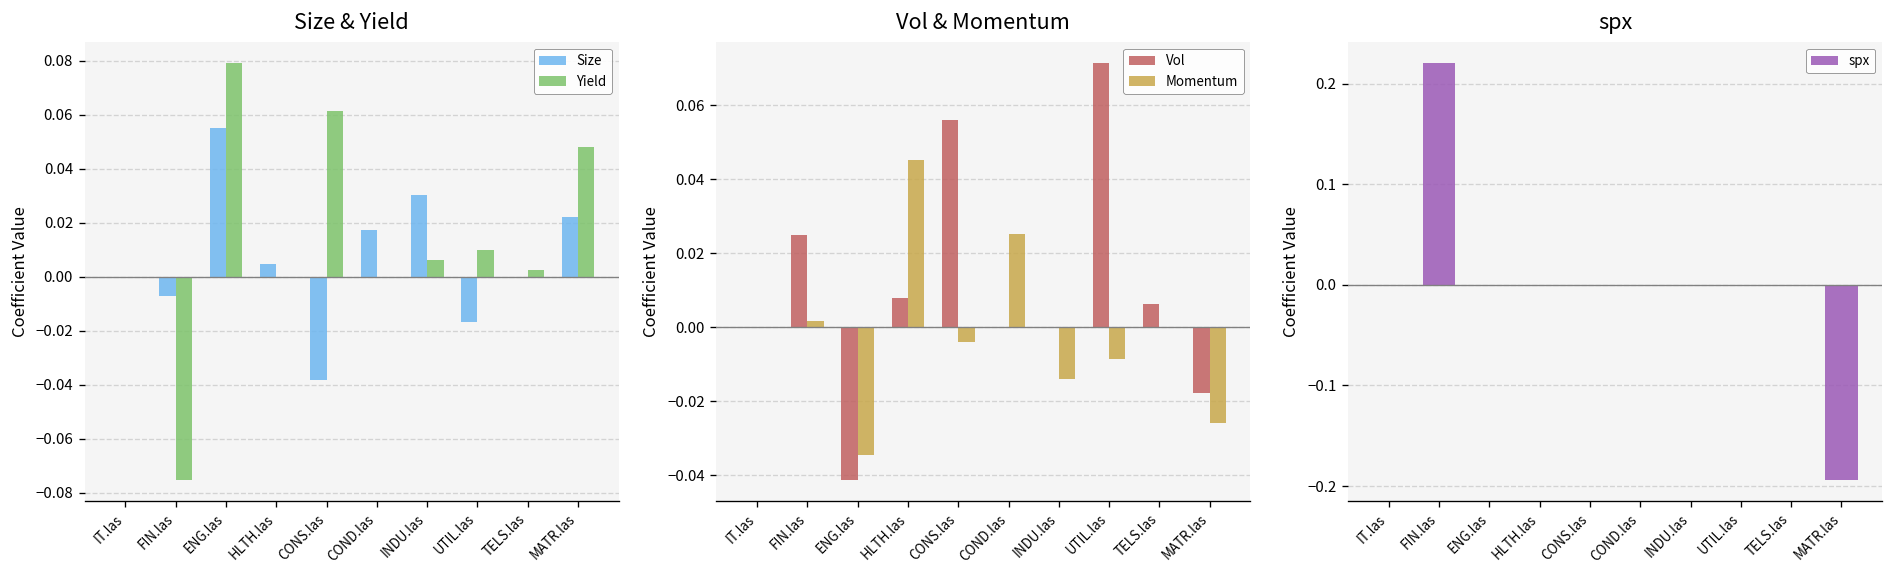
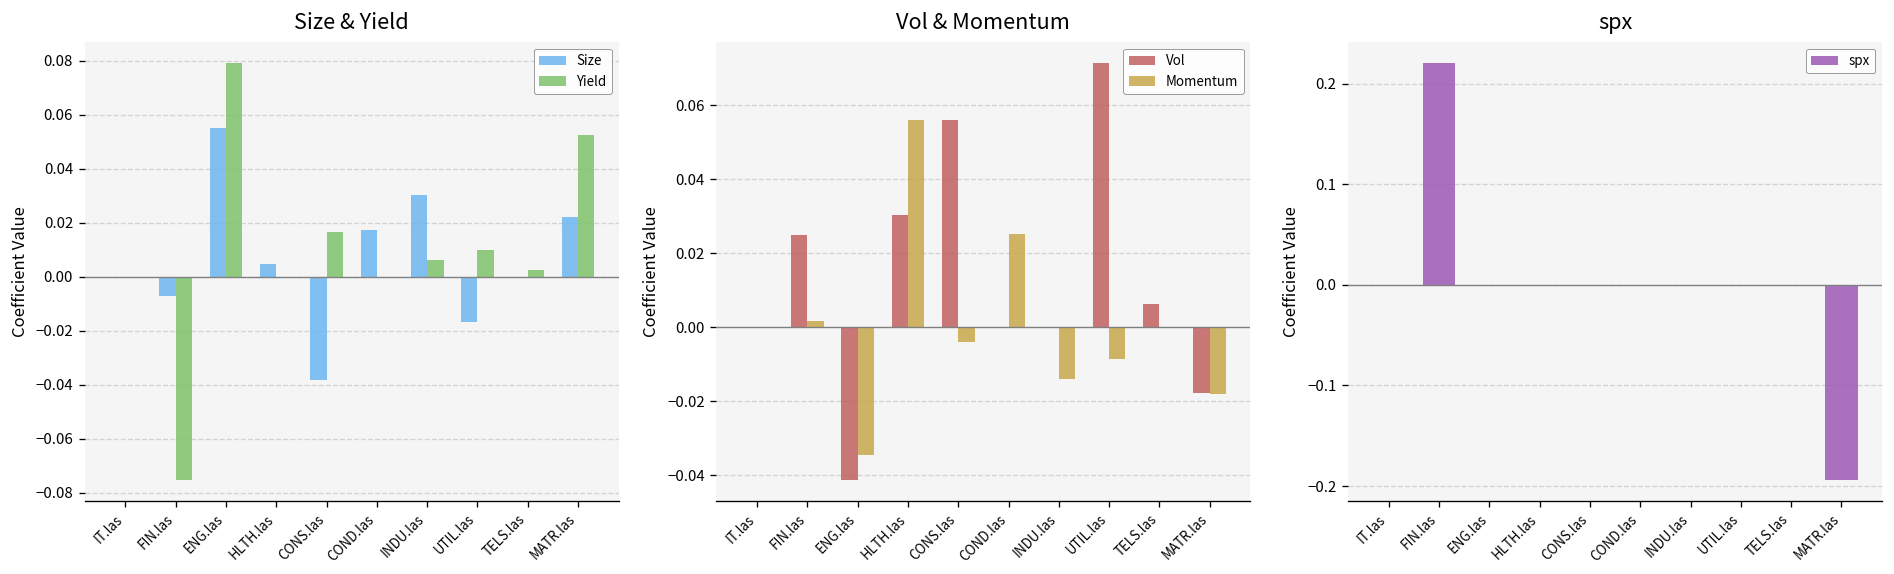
Size & Yield, Yield, CONS.las: 0.061 -> 0.016
Size & Yield, Yield, MATR.las: 0.048 -> 0.053
Vol & Momentum, Vol, HLTH.las: 0.008 -> 0.030
Vol & Momentum, Momentum, HLTH.las: 0.045 -> 0.056
Vol & Momentum, Momentum, MATR.las: -0.026 -> -0.018
